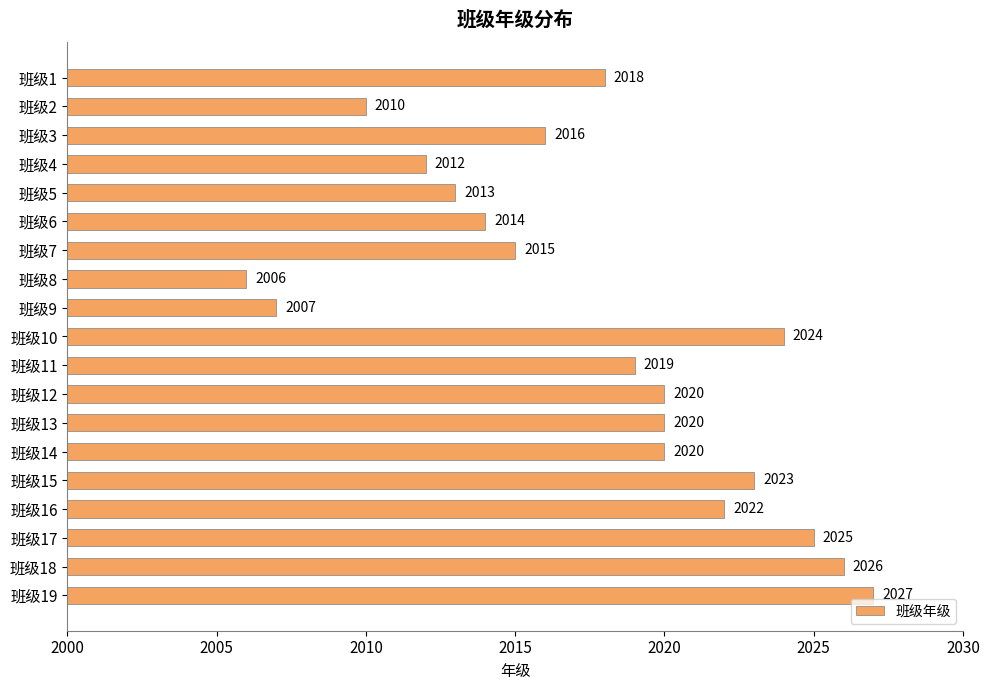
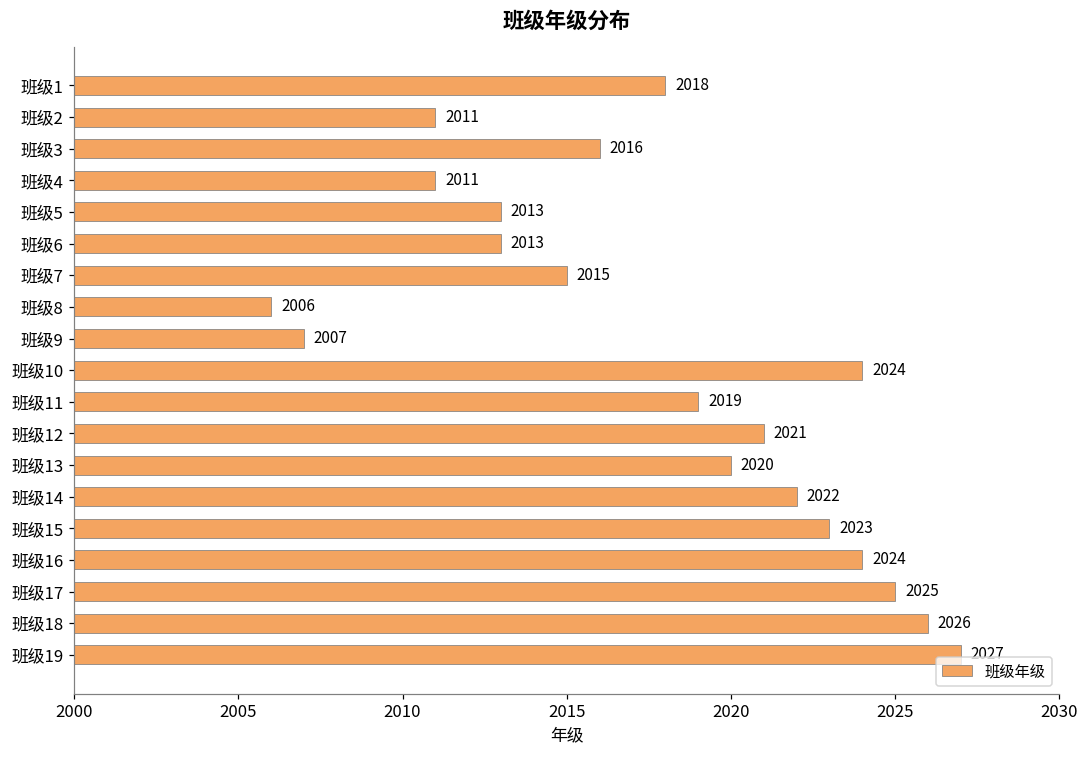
班级2: 2010 -> 2011
班级4: 2012 -> 2011
班级6: 2014 -> 2013
班级12: 2020 -> 2021
班级14: 2020 -> 2022
班级16: 2022 -> 2024
